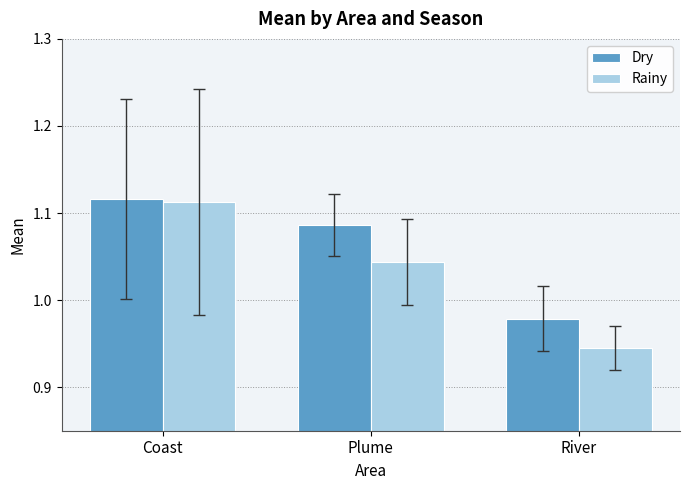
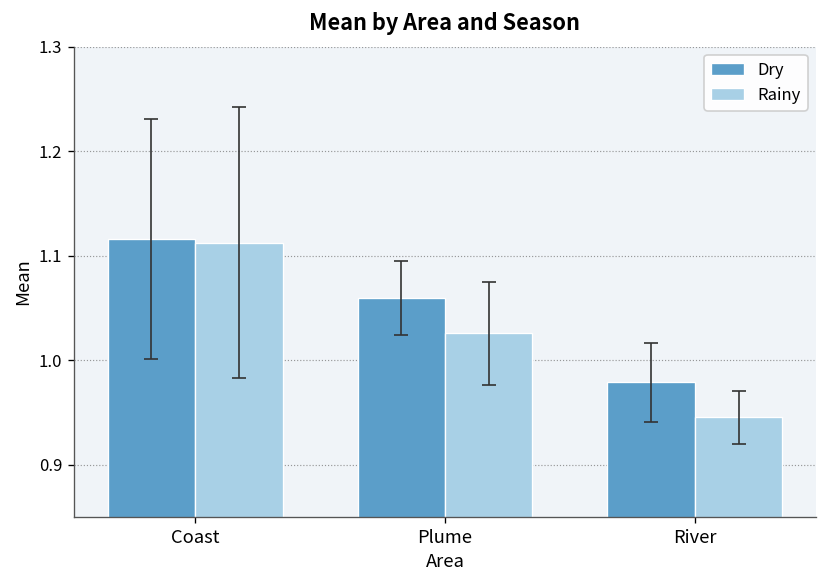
Dry, Plume: 1.09 -> 1.06
Rainy, Plume: 1.04 -> 1.03
